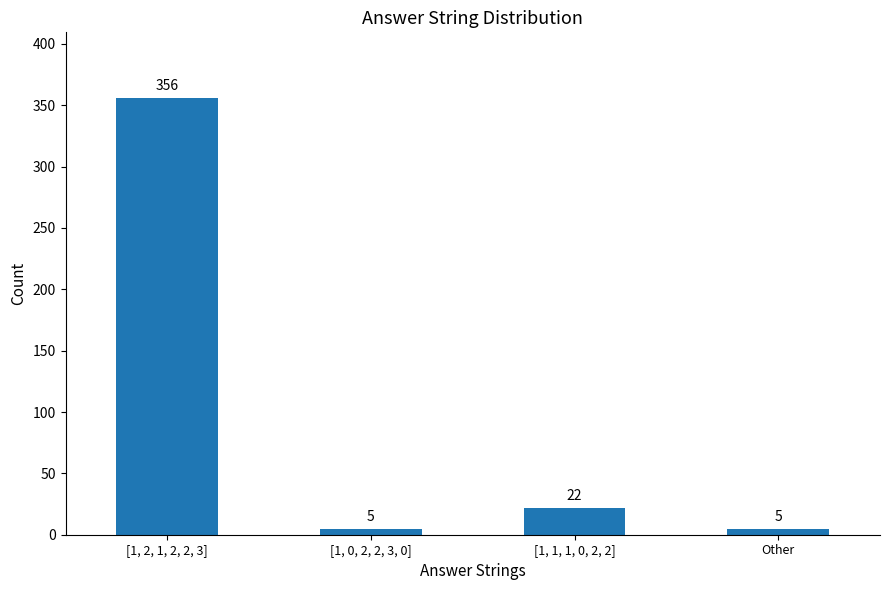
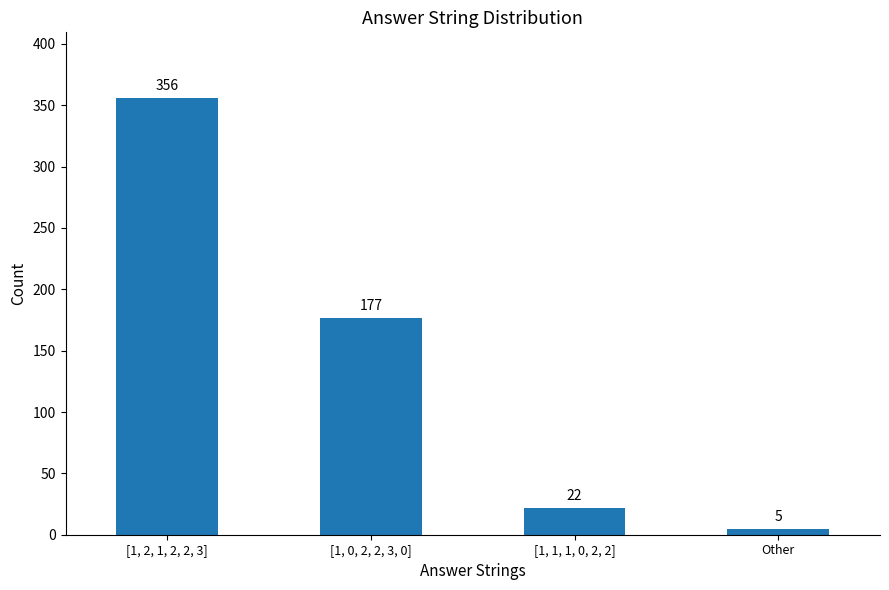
[1, 0, 2, 2, 3, 0]: 5 -> 177
